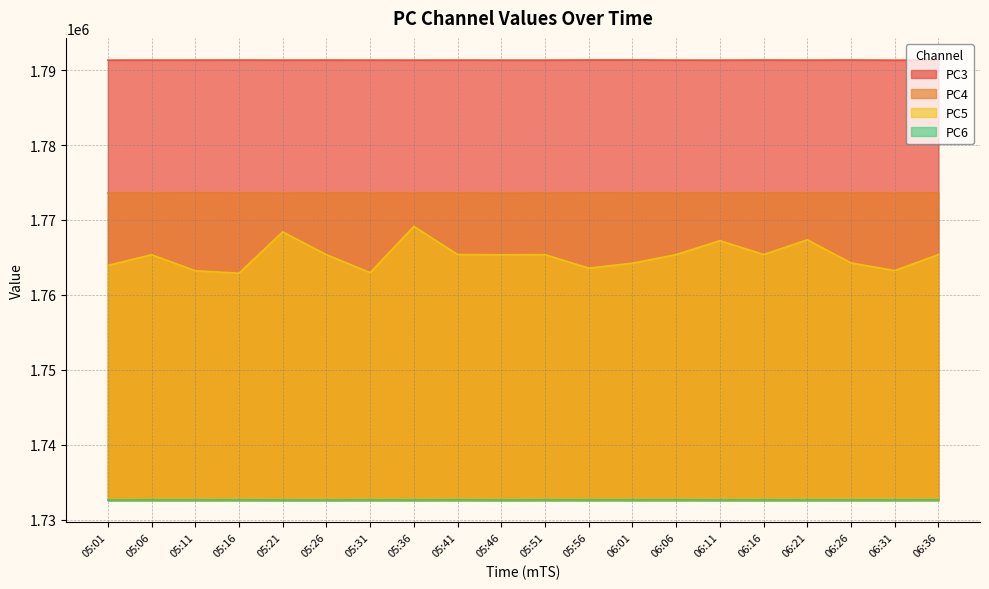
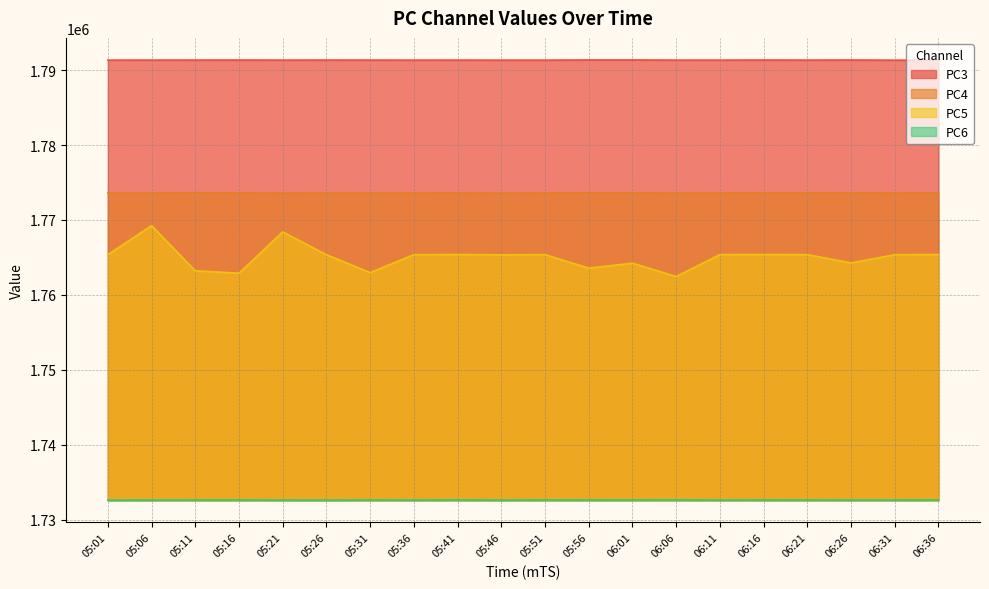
PC5, 05:01: 1764000 -> 1765000
PC5, 05:06: 1765000 -> 1769000
PC5, 05:36: 1769000 -> 1765000
PC5, 06:06: 1765000 -> 1762000
PC5, 06:11: 1767000 -> 1765000
PC5, 06:21: 1767000 -> 1765000
PC5, 06:31: 1763000 -> 1765000
